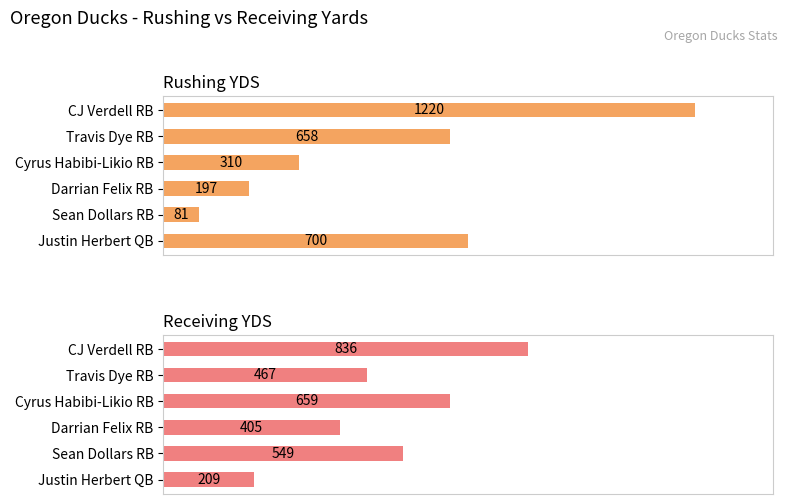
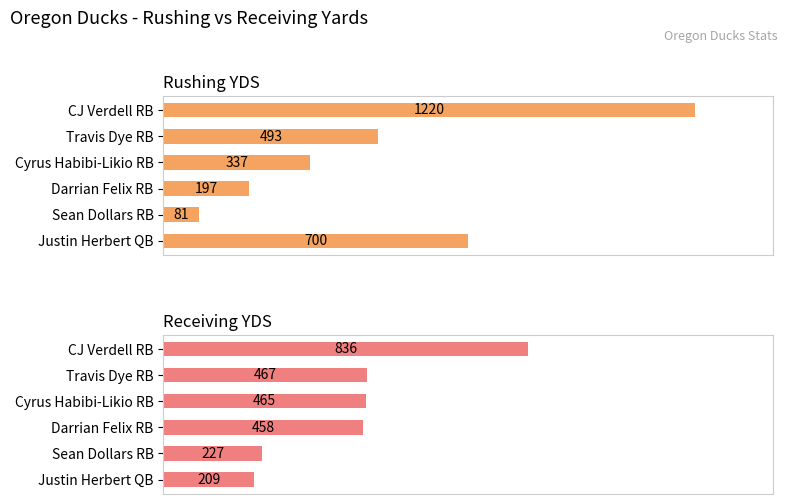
Rushing YDS, Travis Dye RB: 658 -> 493
Rushing YDS, Cyrus Habibi-Likio RB: 310 -> 337
Receiving YDS, Cyrus Habibi-Likio RB: 659 -> 465
Receiving YDS, Darrian Felix RB: 405 -> 458
Receiving YDS, Sean Dollars RB: 549 -> 227
